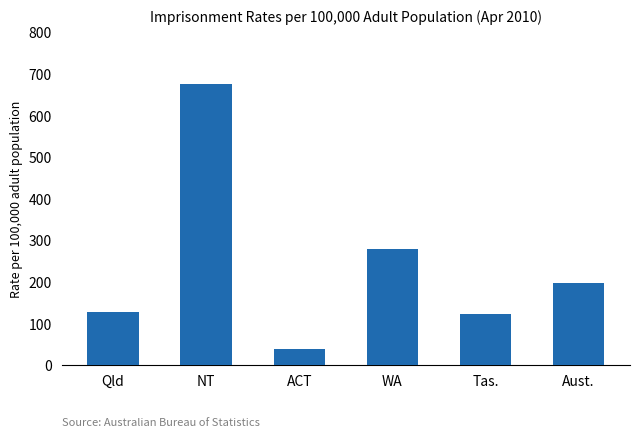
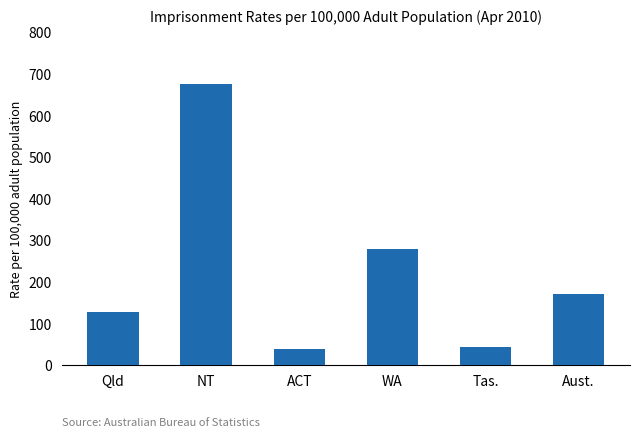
Tas.: 120 -> 40
Aust.: 200 -> 170
